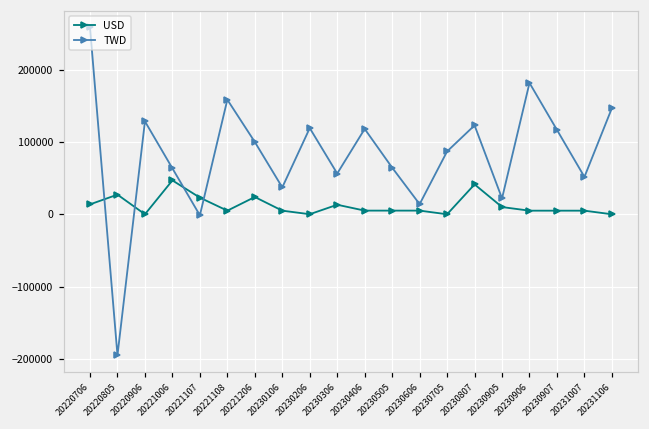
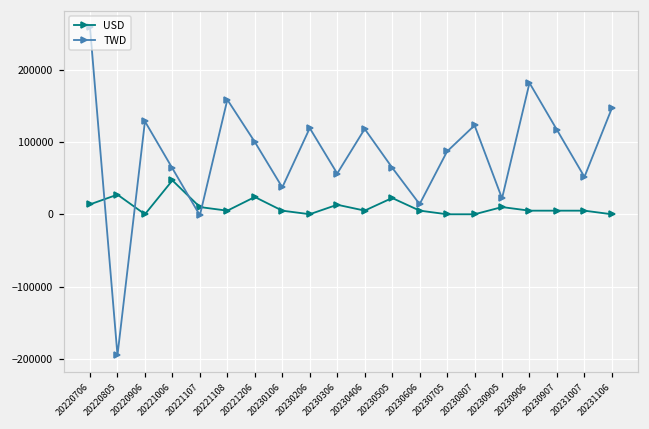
USD, 20221107: 20000 -> 10000
USD, 20230505: 10000 -> 20000
USD, 20230807: 40000 -> 0
